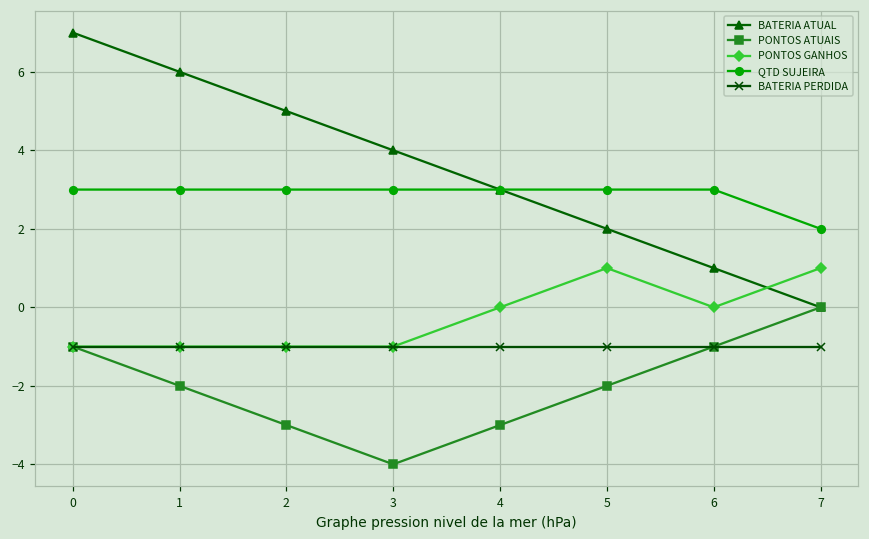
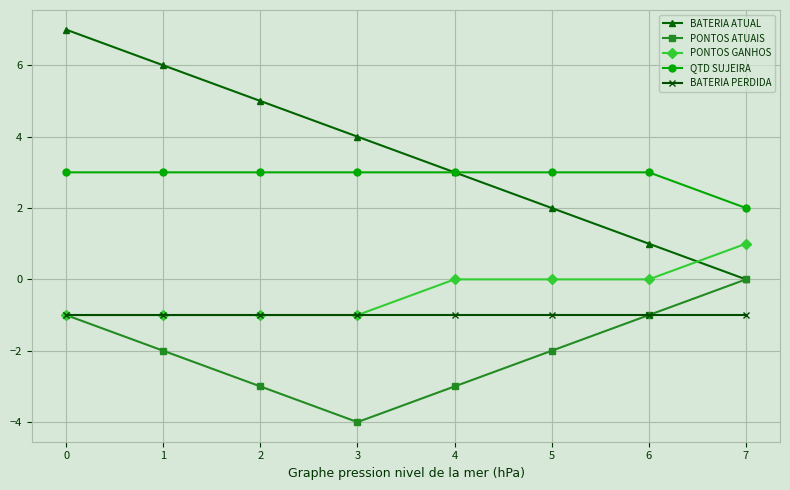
PONTOS GANHOS, 5: 1 -> 0
